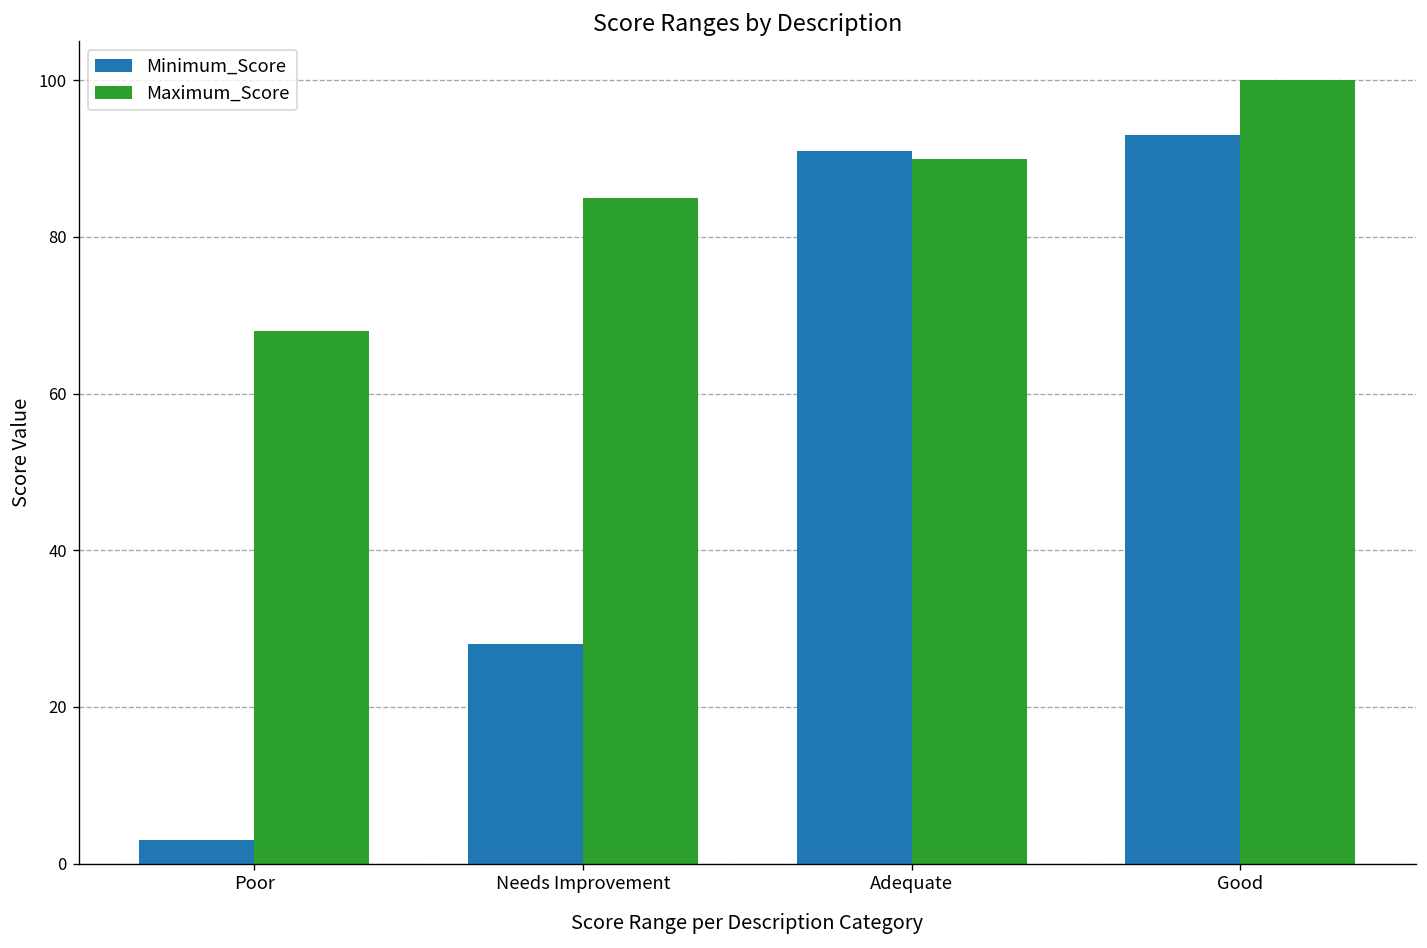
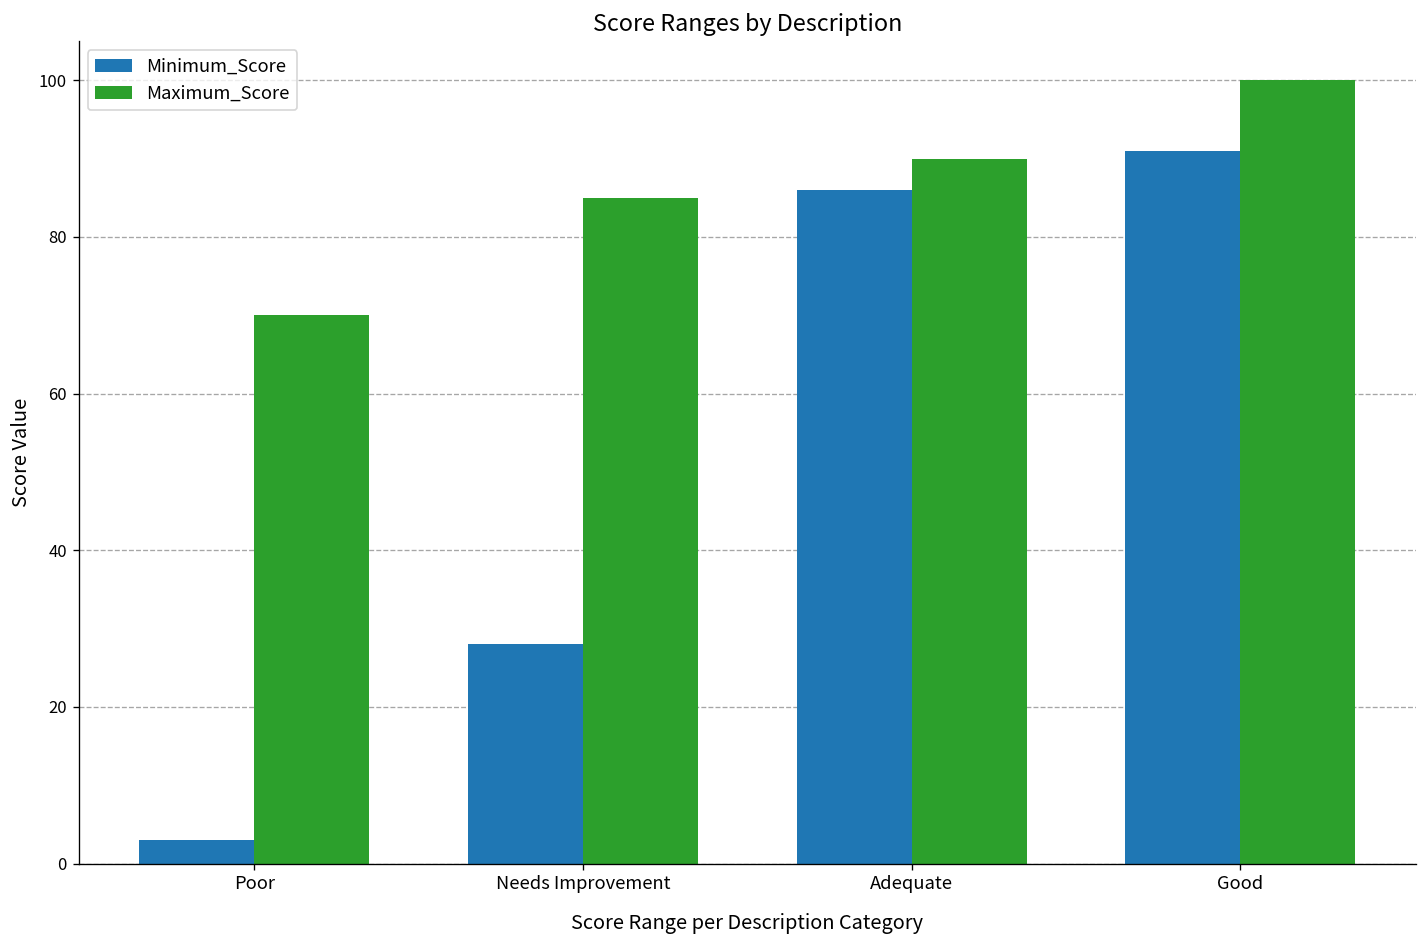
Maximum_Score, Poor: 68 -> 70
Minimum_Score, Adequate: 91 -> 86
Minimum_Score, Good: 93 -> 91
